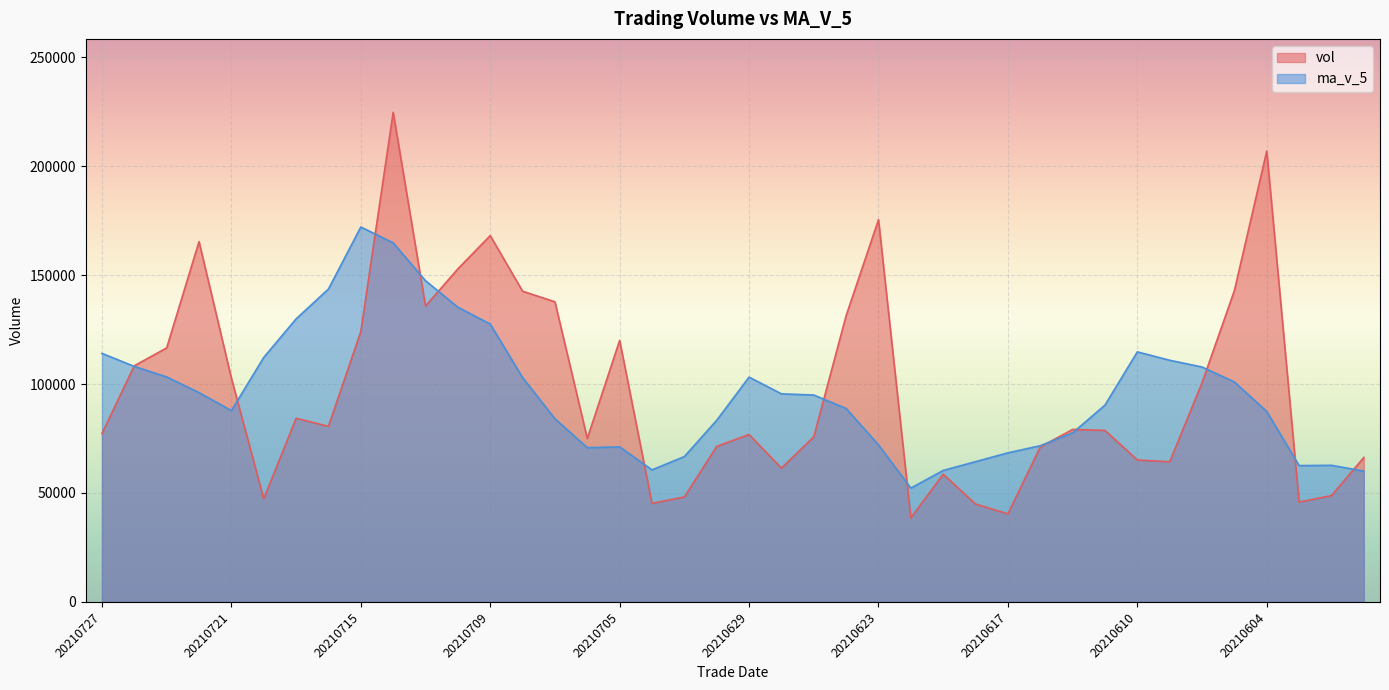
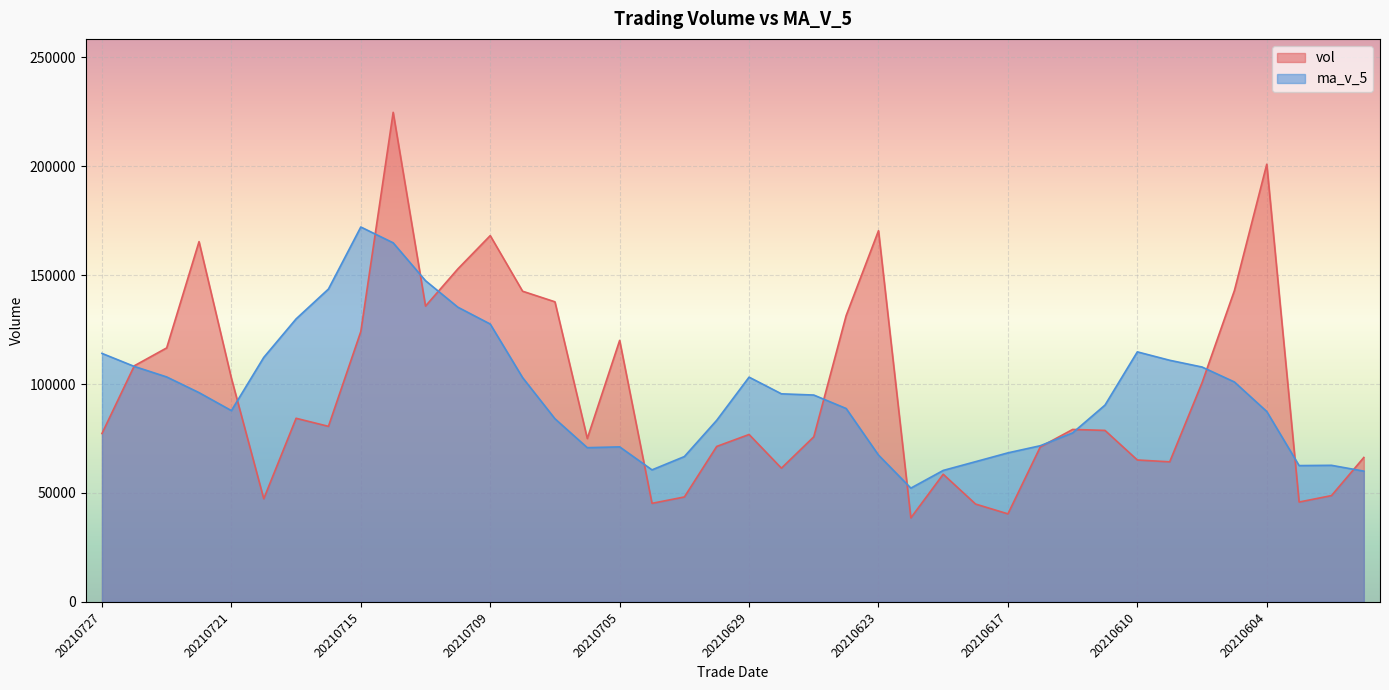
vol, 20210623: 175000 -> 170000
ma_v_5, 20210623: 72000 -> 67000
vol, 20210604: 207000 -> 201000
